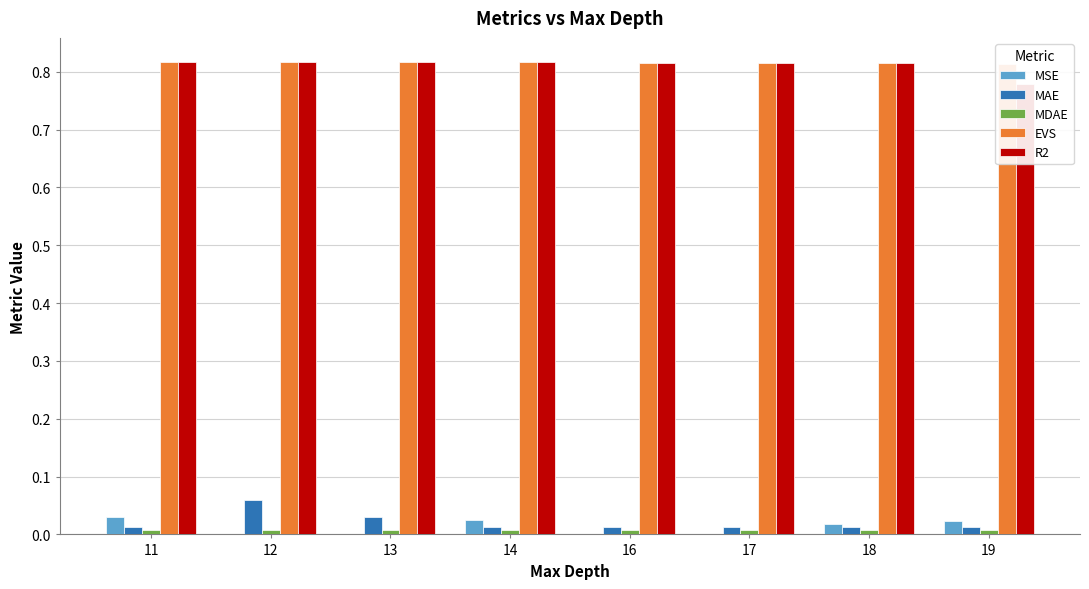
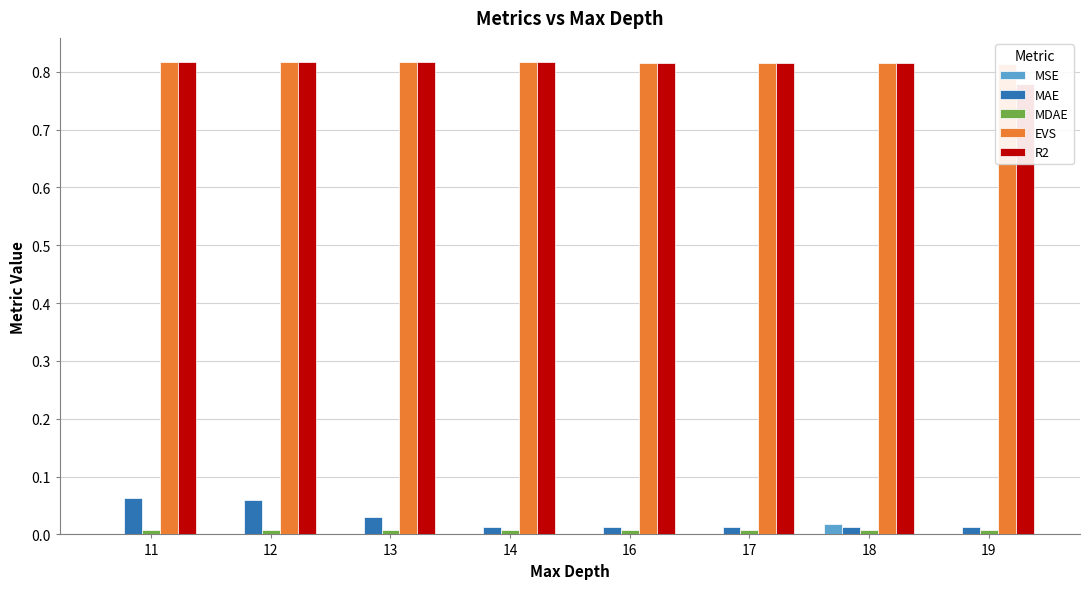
MSE, 11: 0.03 -> 0.00
MAE, 11: 0.01 -> 0.06
MSE, 14: 0.03 -> 0.00
MSE, 19: 0.02 -> 0.00
